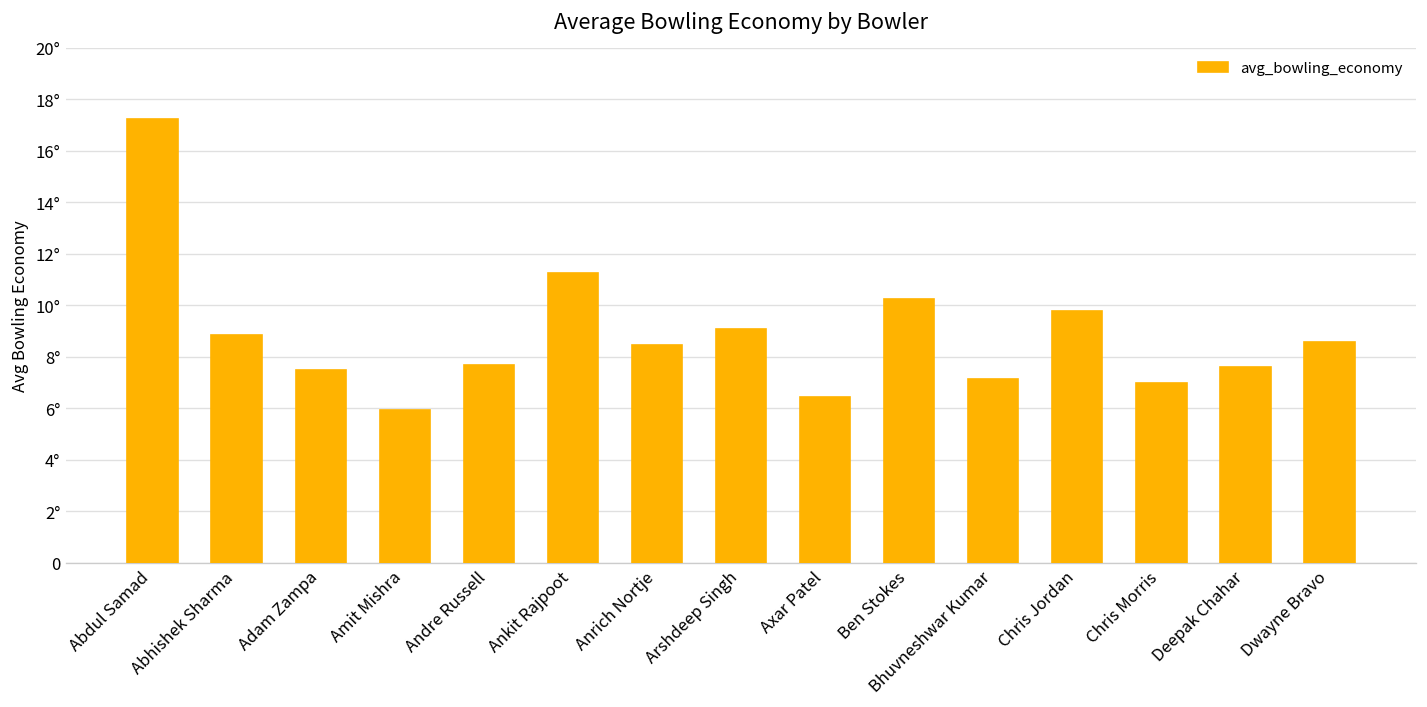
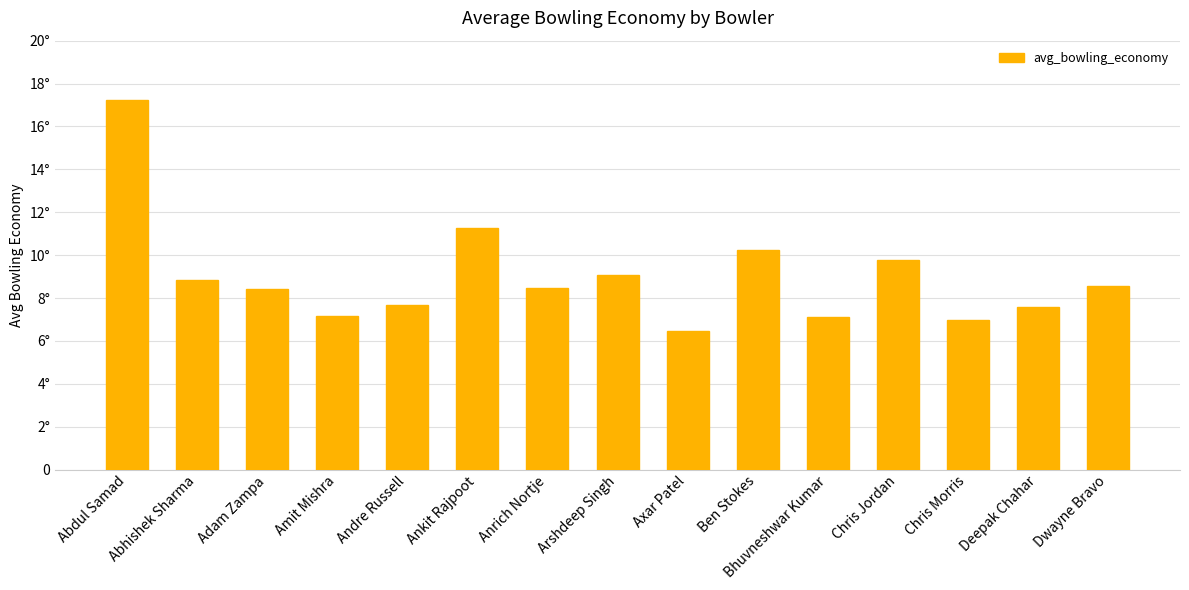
Adam Zampa: 7.5° -> 8.4°
Amit Mishra: 5.9° -> 7.2°
